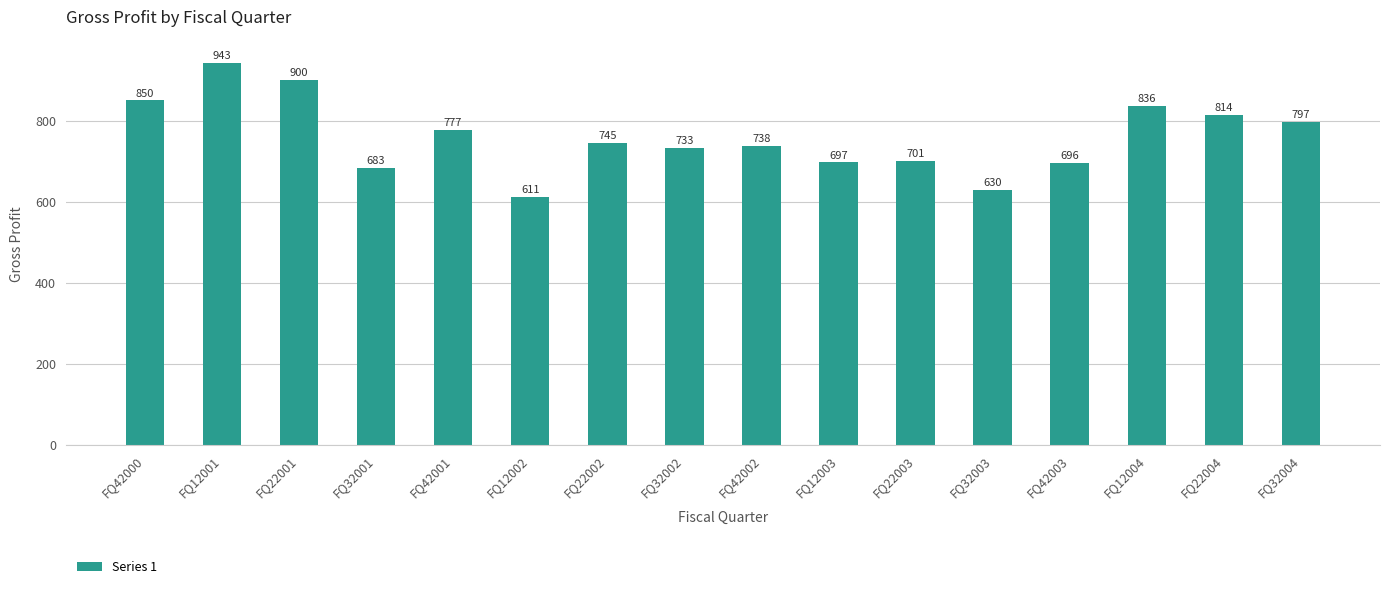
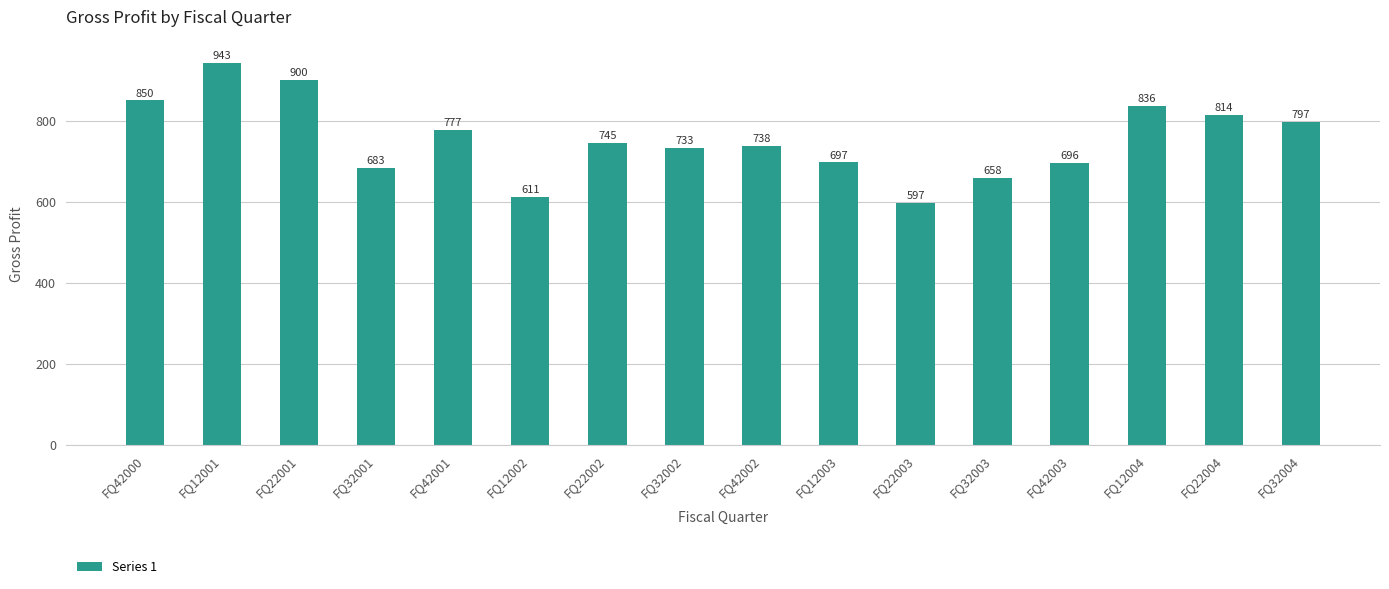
FQ22003: 701 -> 597
FQ32003: 630 -> 658
